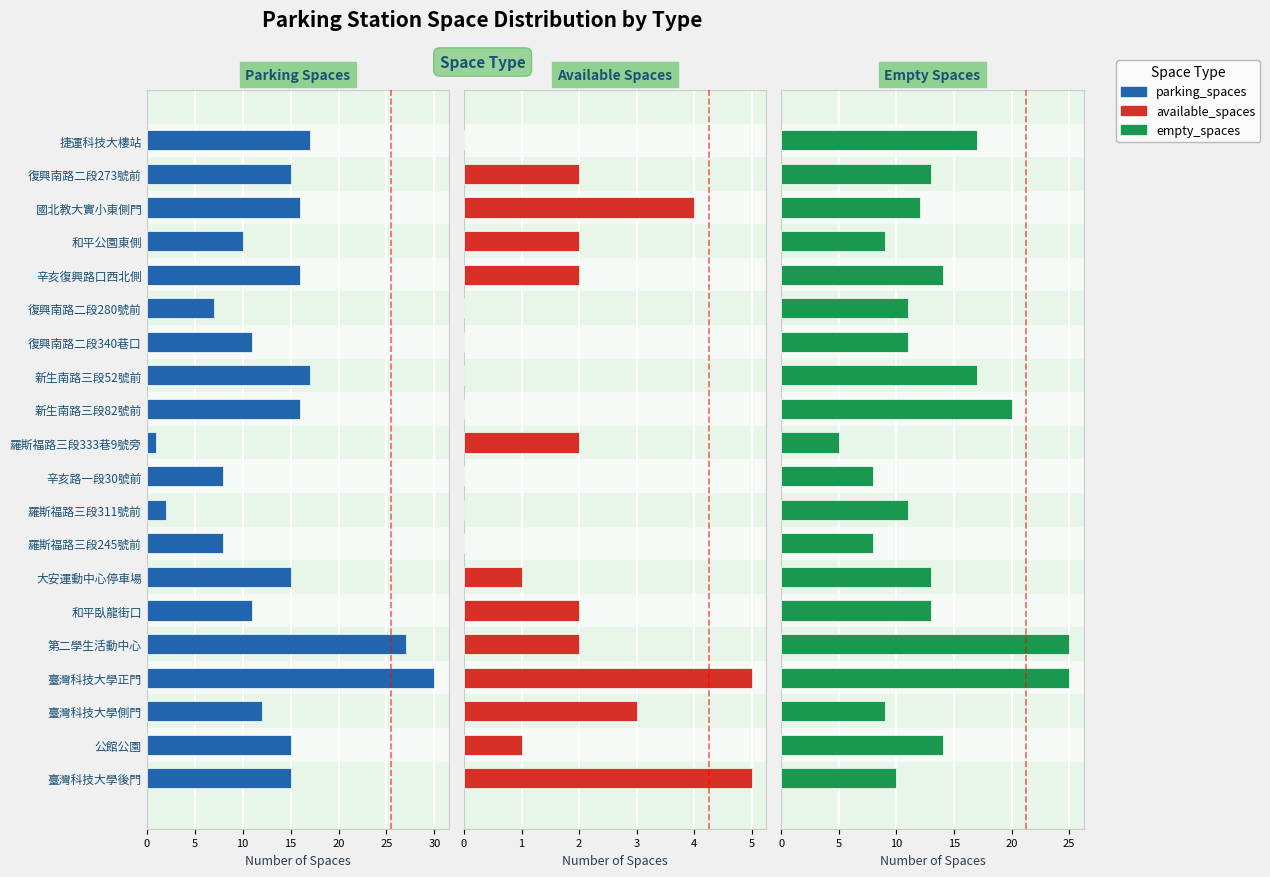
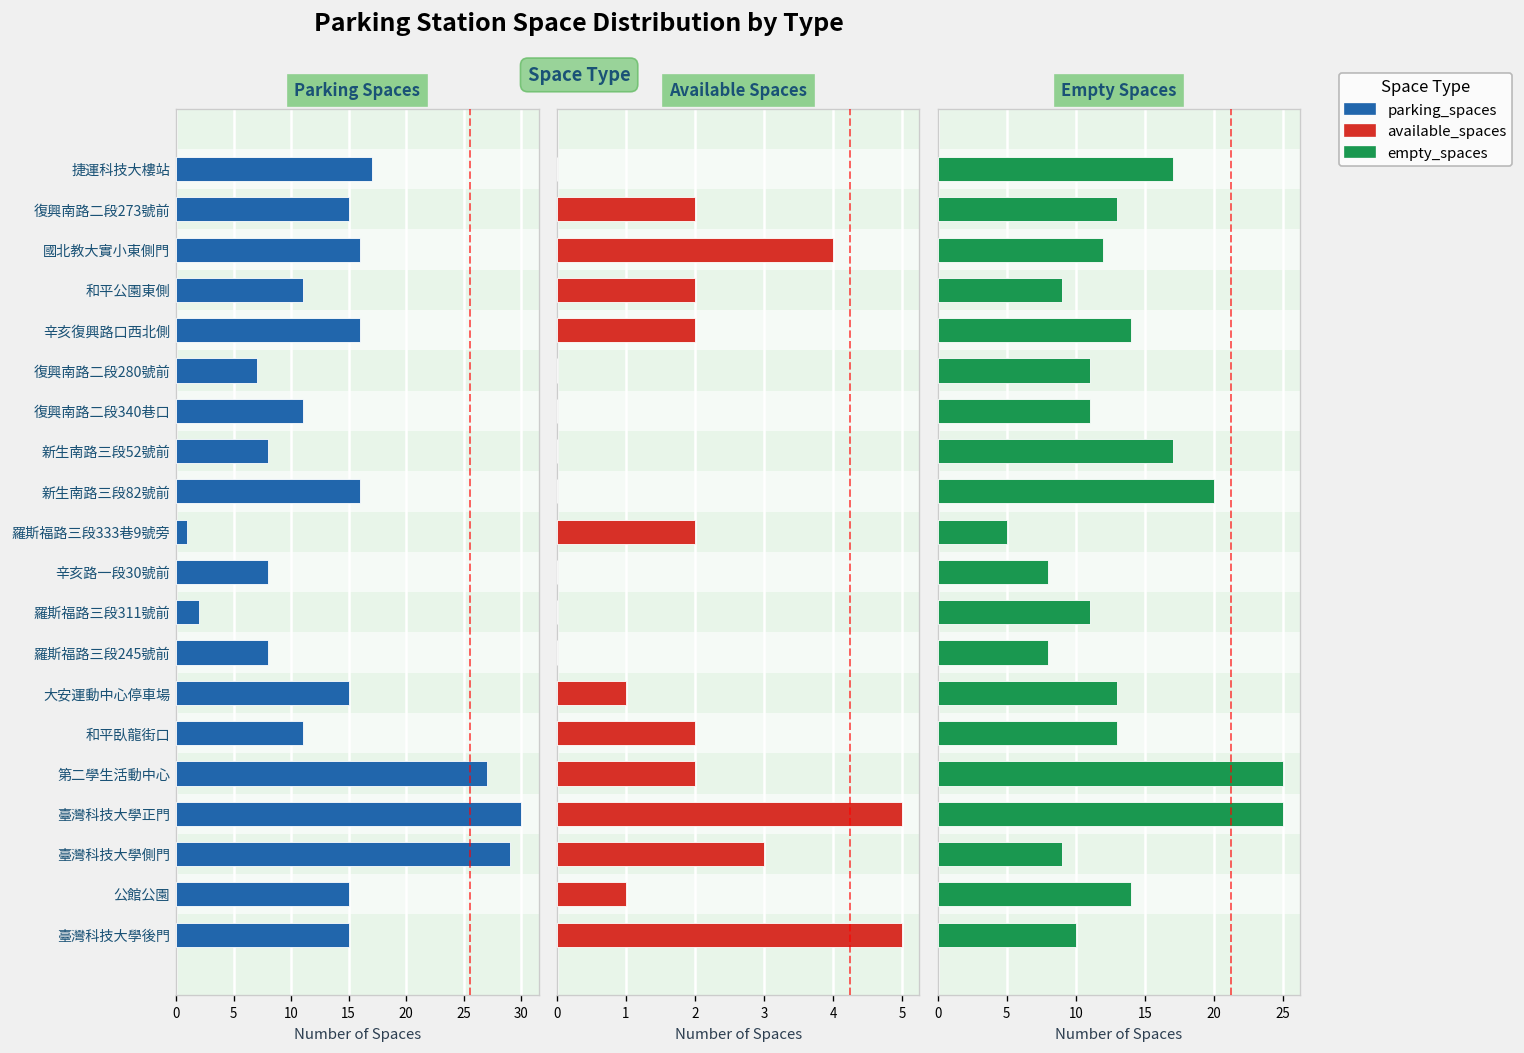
Parking Spaces, 和平公園東側: 10 -> 11
Parking Spaces, 新生南路三段52號前: 17 -> 8
Parking Spaces, 臺灣科技大學側門: 12 -> 29
